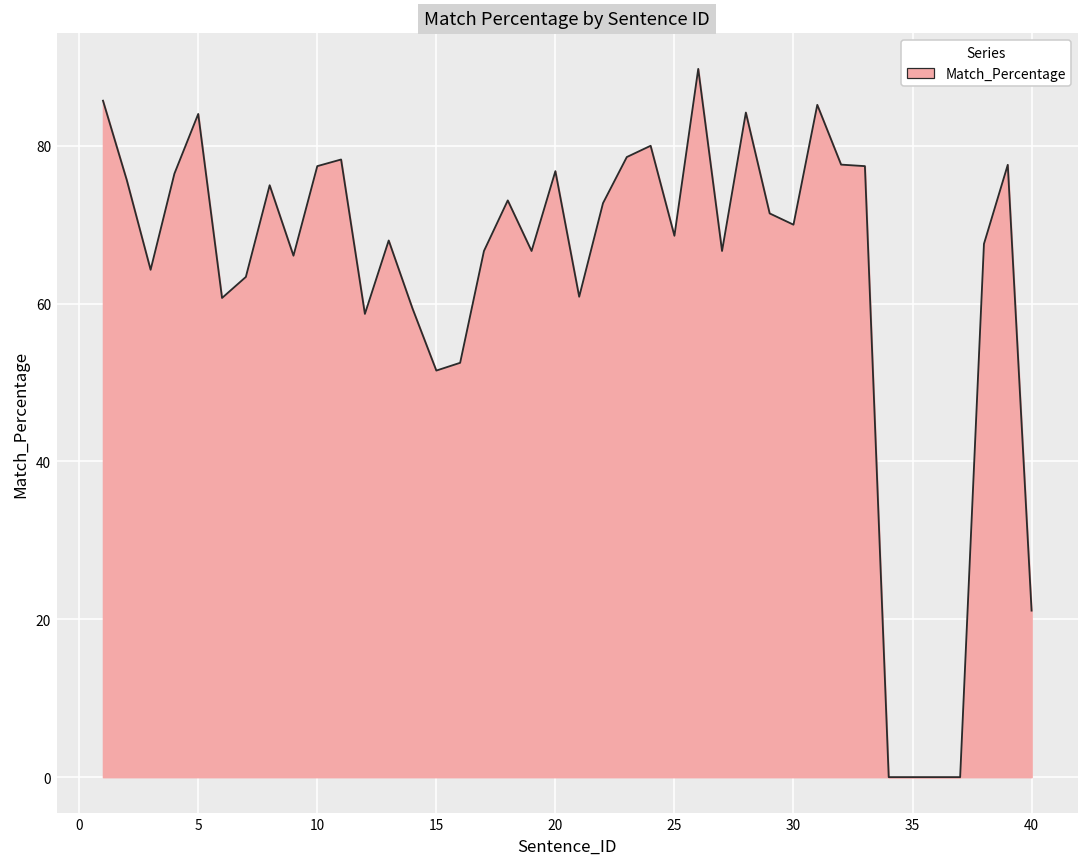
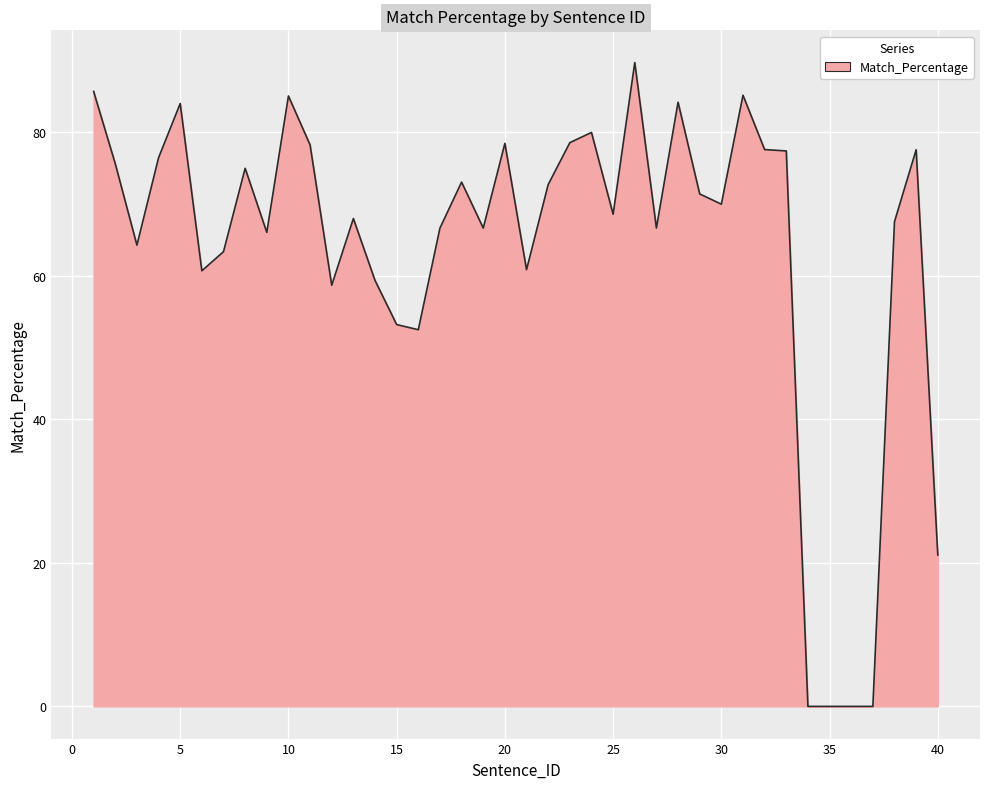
10: 77 -> 85
15: 52 -> 53
20: 77 -> 78
